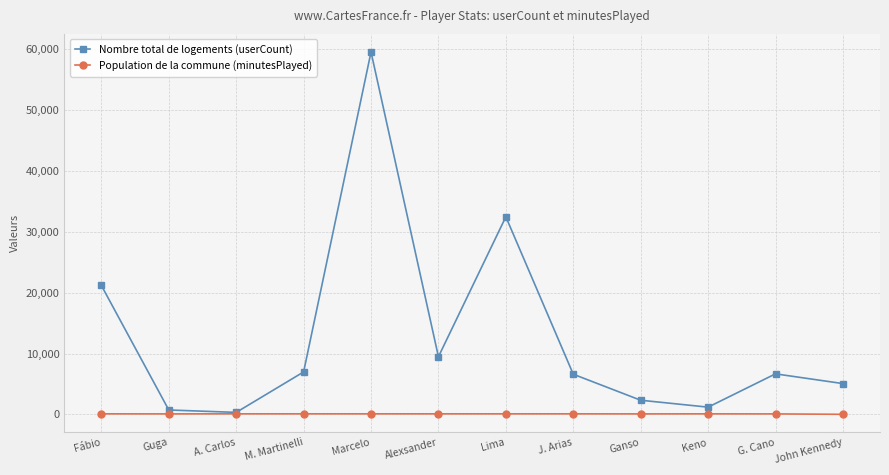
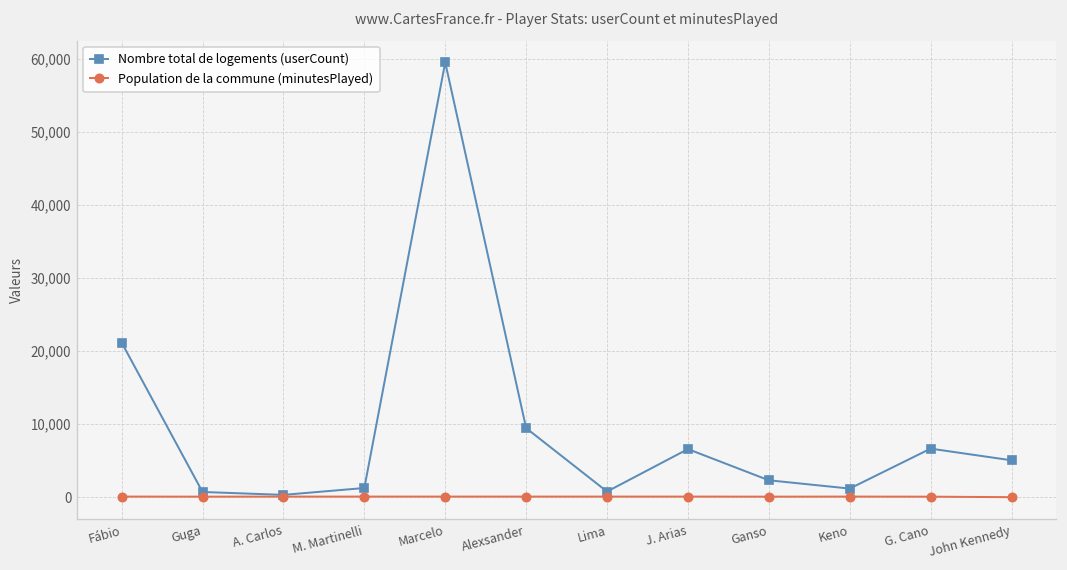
Nombre total de logements (userCount), M. Martinelli: 7,000 -> 1,000
Nombre total de logements (userCount), Lima: 32,000 -> 1,000
